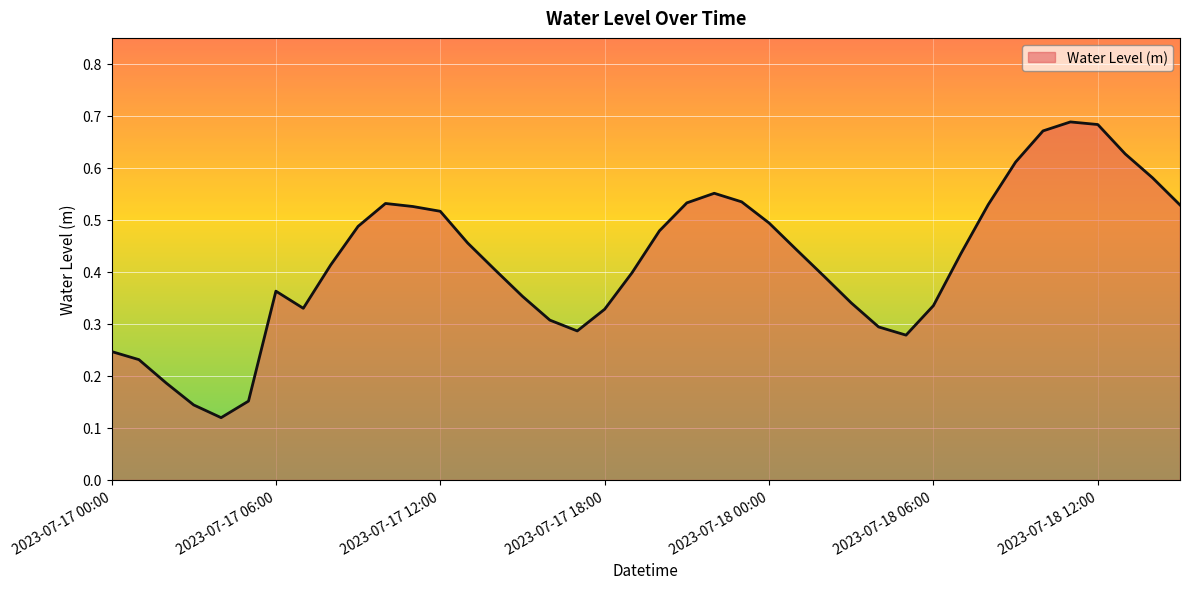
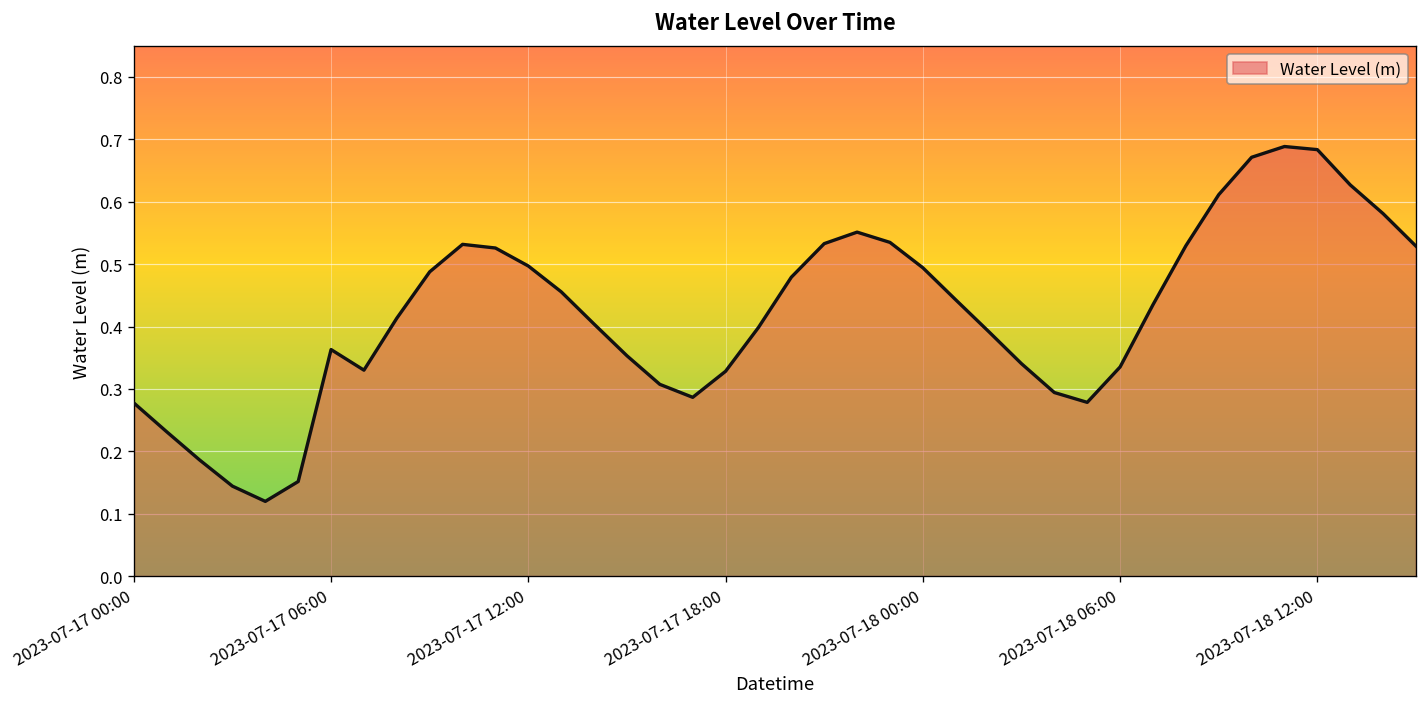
2023-07-17 00:00: 0.25 -> 0.28
2023-07-17 12:00: 0.52 -> 0.50
